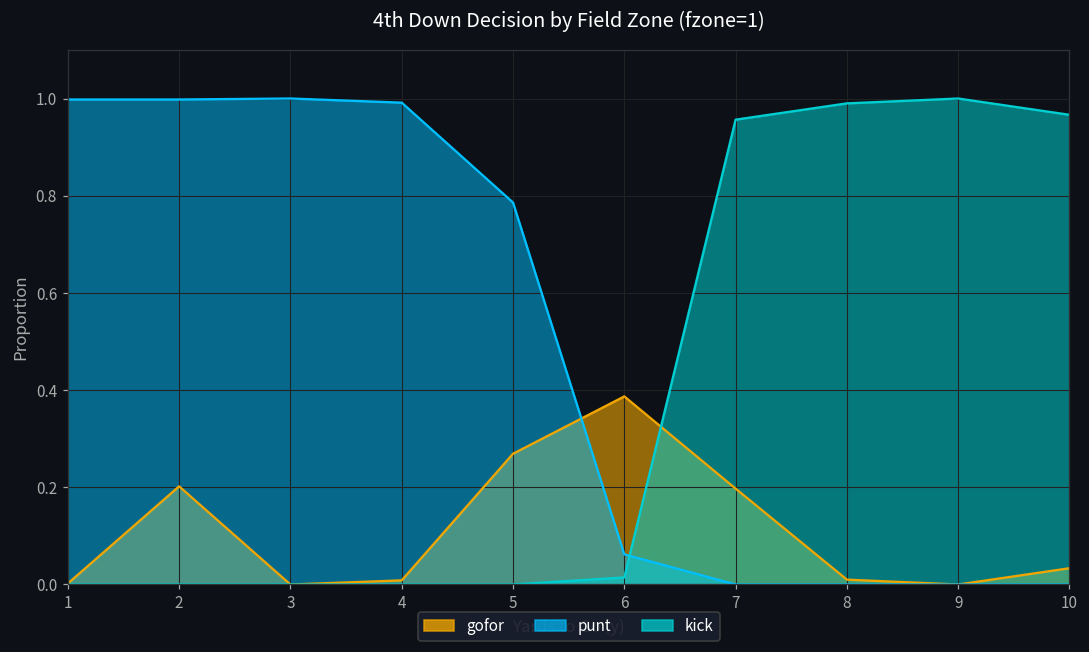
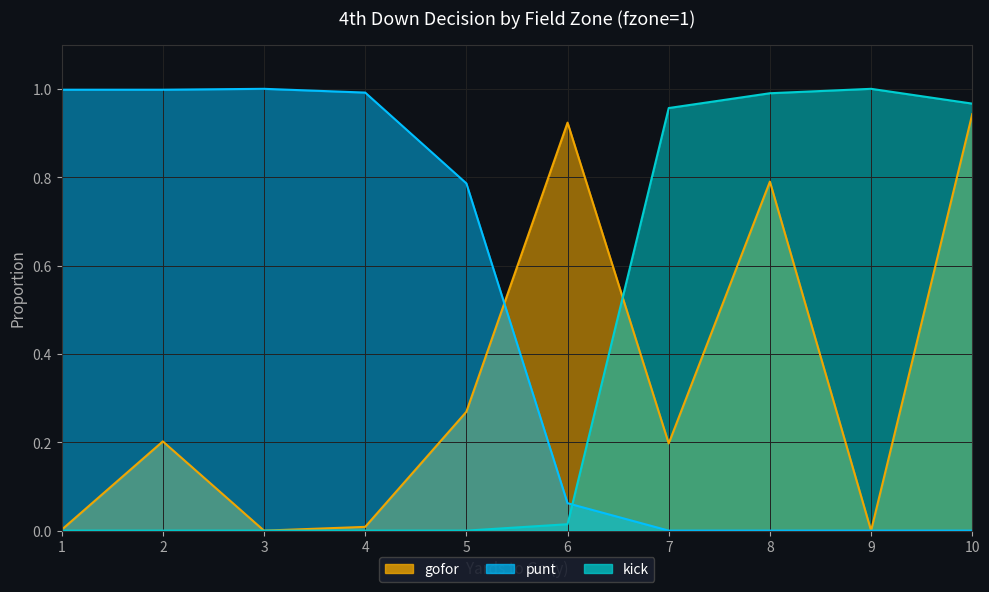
gofor, 6: 0.39 -> 0.92
gofor, 8: 0.01 -> 0.79
gofor, 10: 0.03 -> 0.94
